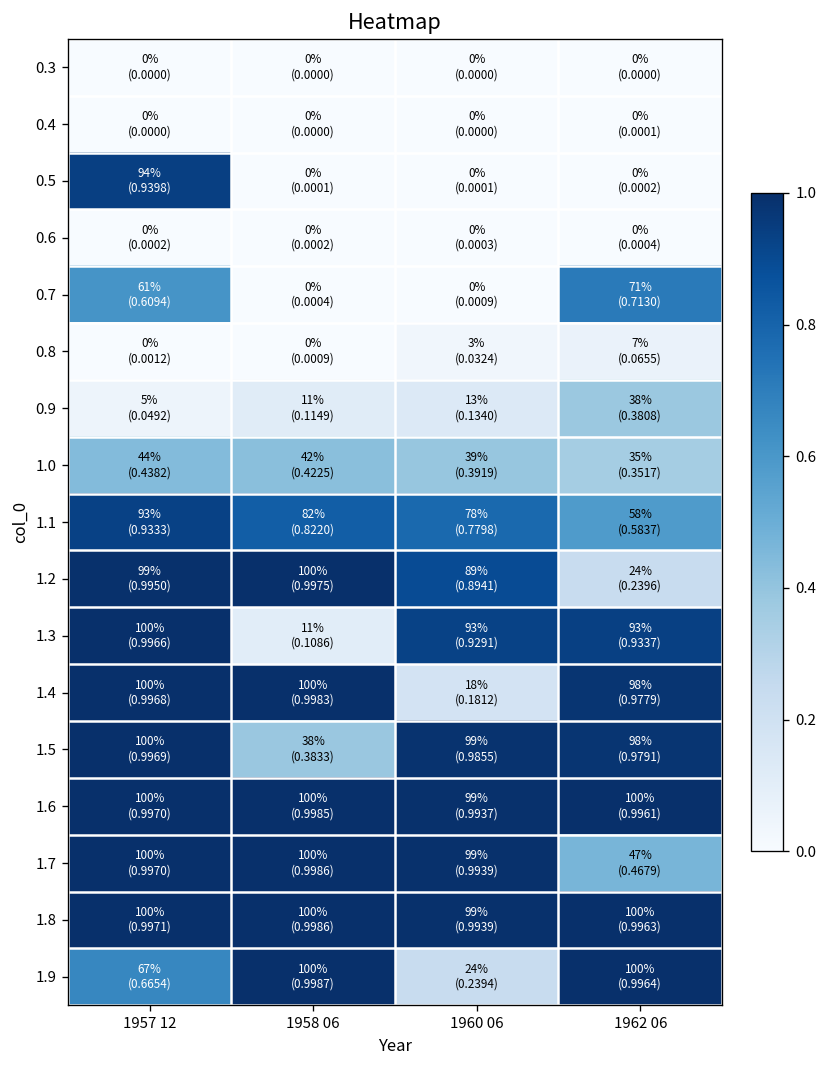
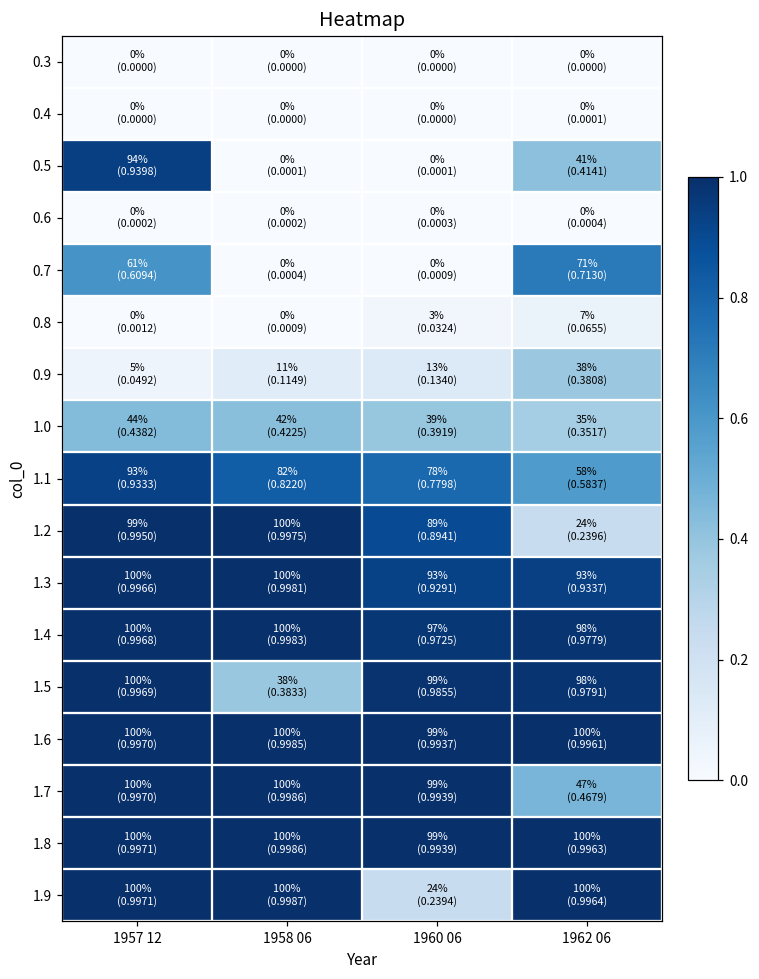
0.5, 1962 06: 0% (0.0002) -> 41% (0.4141)
1.3, 1958 06: 11% (0.1086) -> 100% (0.9981)
1.4, 1960 06: 18% (0.1812) -> 97% (0.9725)
1.9, 1957 12: 67% (0.6654) -> 100% (0.9971)
